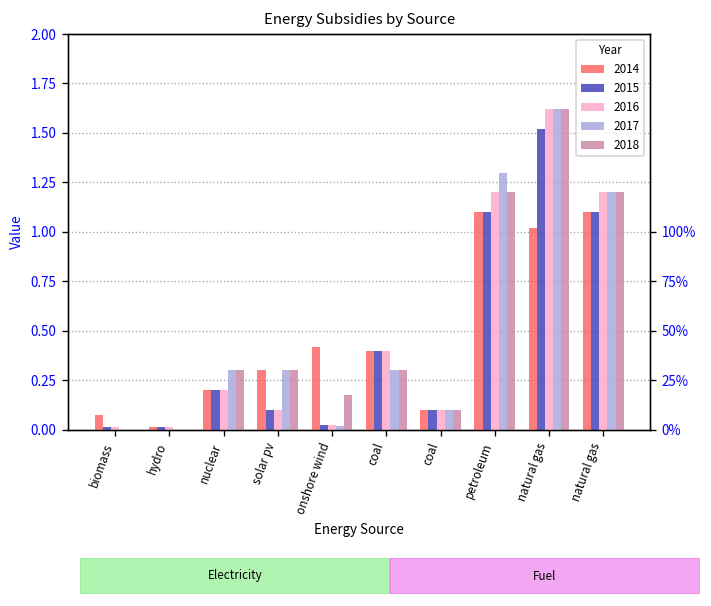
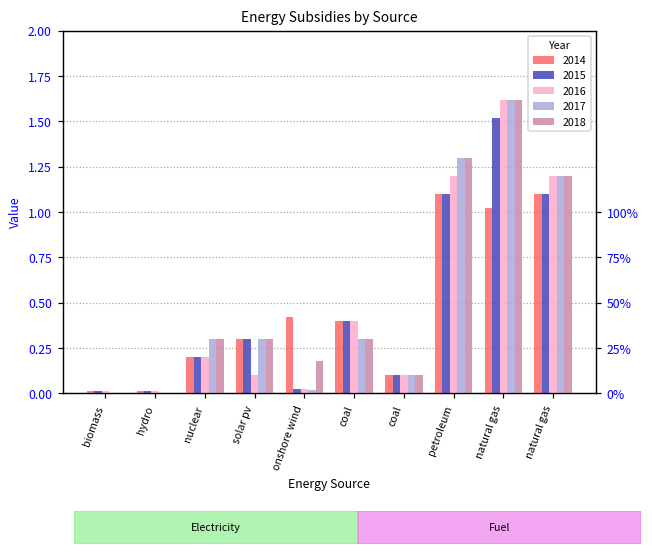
2014, biomass: 0.07 -> 0.01
2015, solar pv: 0.1 -> 0.3
2018, petroleum: 1.2 -> 1.3
